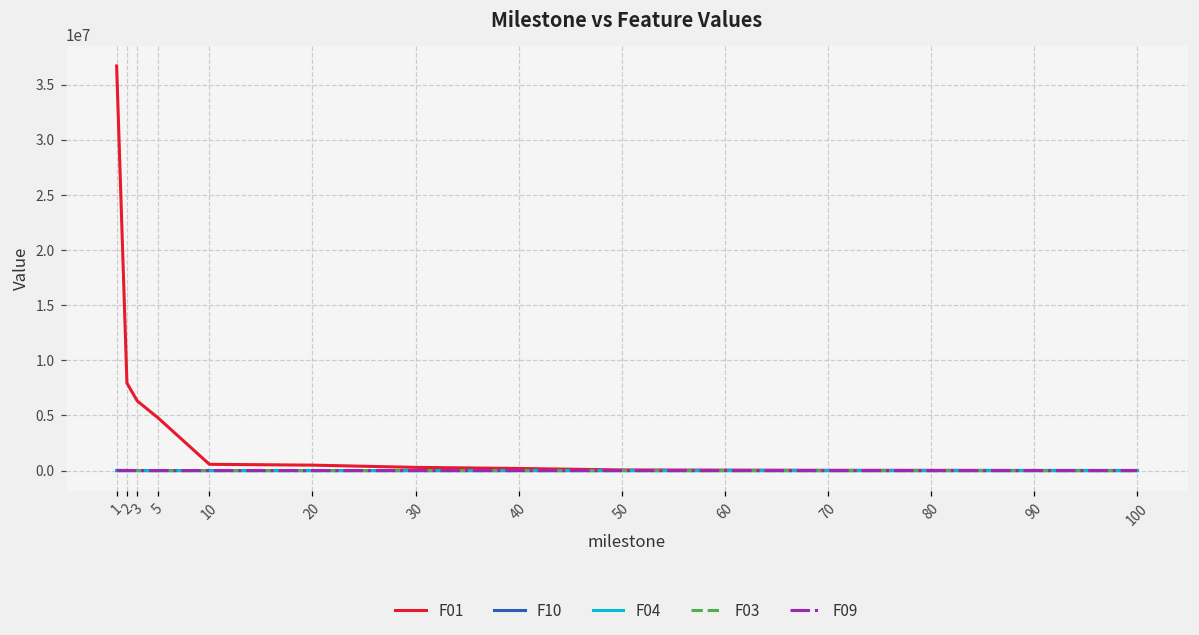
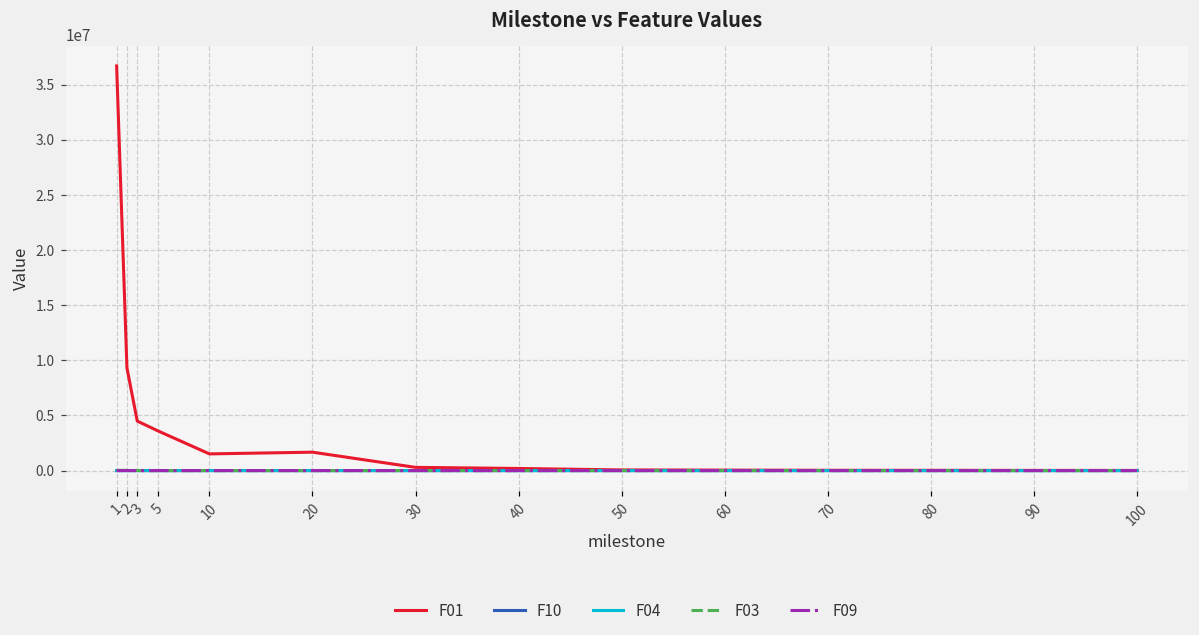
F01, 2: 7900000 -> 9300000
F01, 3: 6300000 -> 4500000
F01, 5: 4800000 -> 3600000
F01, 10: 600000 -> 1500000
F01, 20: 500000 -> 1700000
